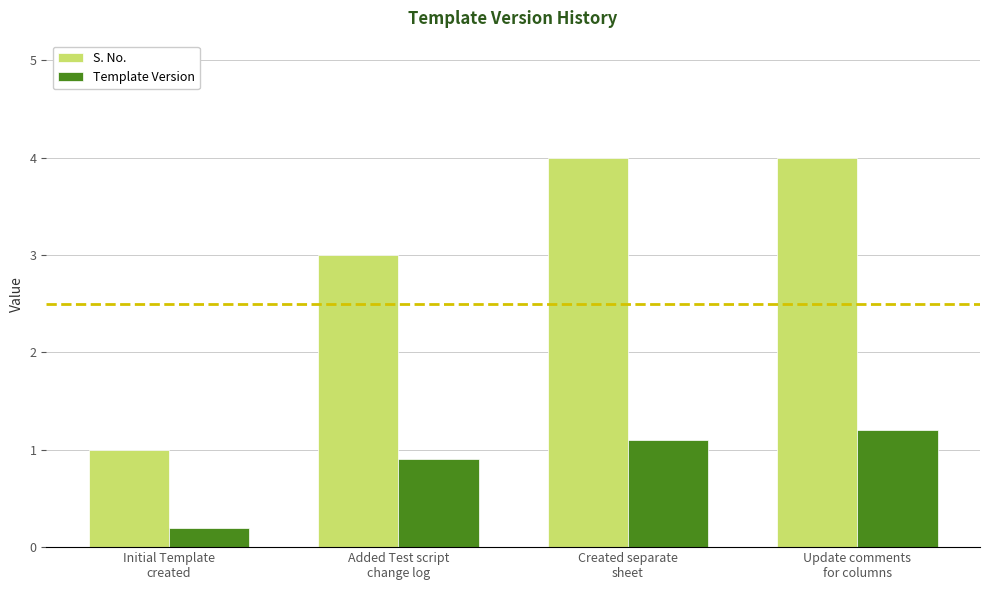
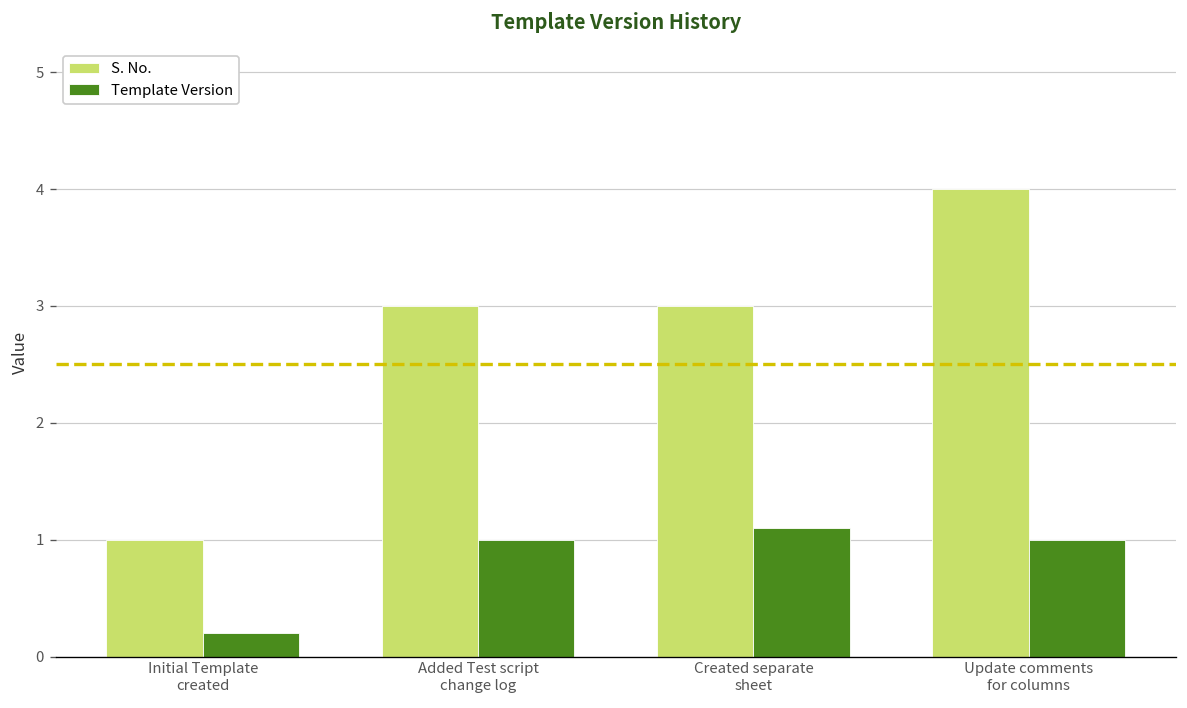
Template Version, Added Test script change log: 0.9 -> 1.0
S. No., Created separate sheet: 4 -> 3
Template Version, Update comments for columns: 1.2 -> 1.0
